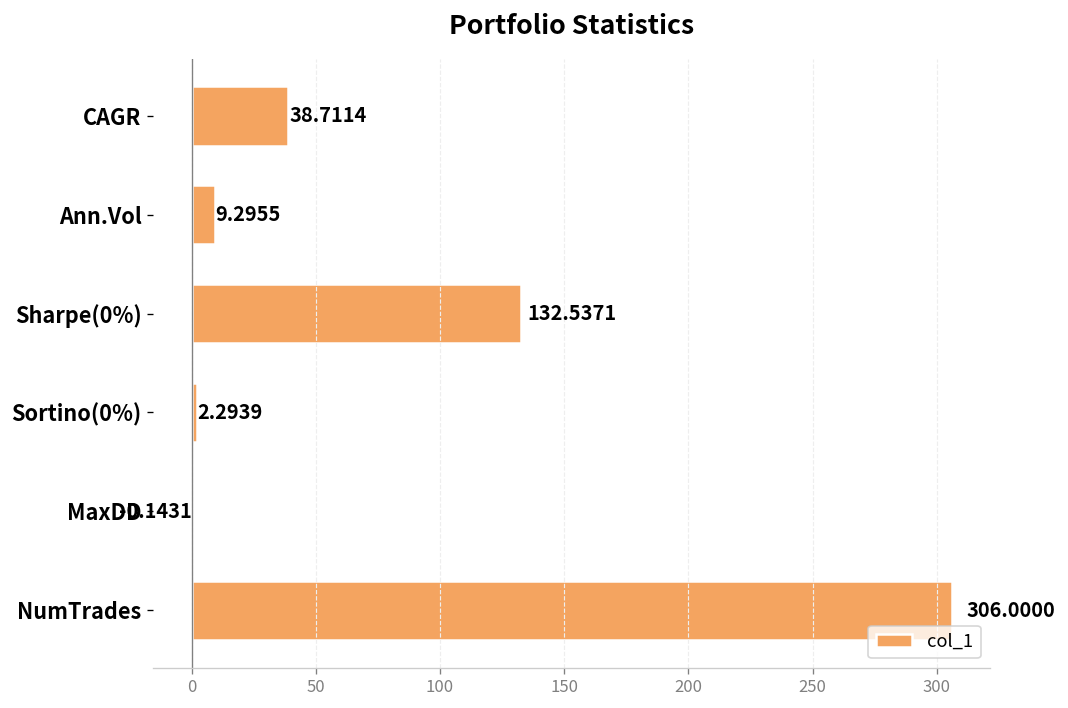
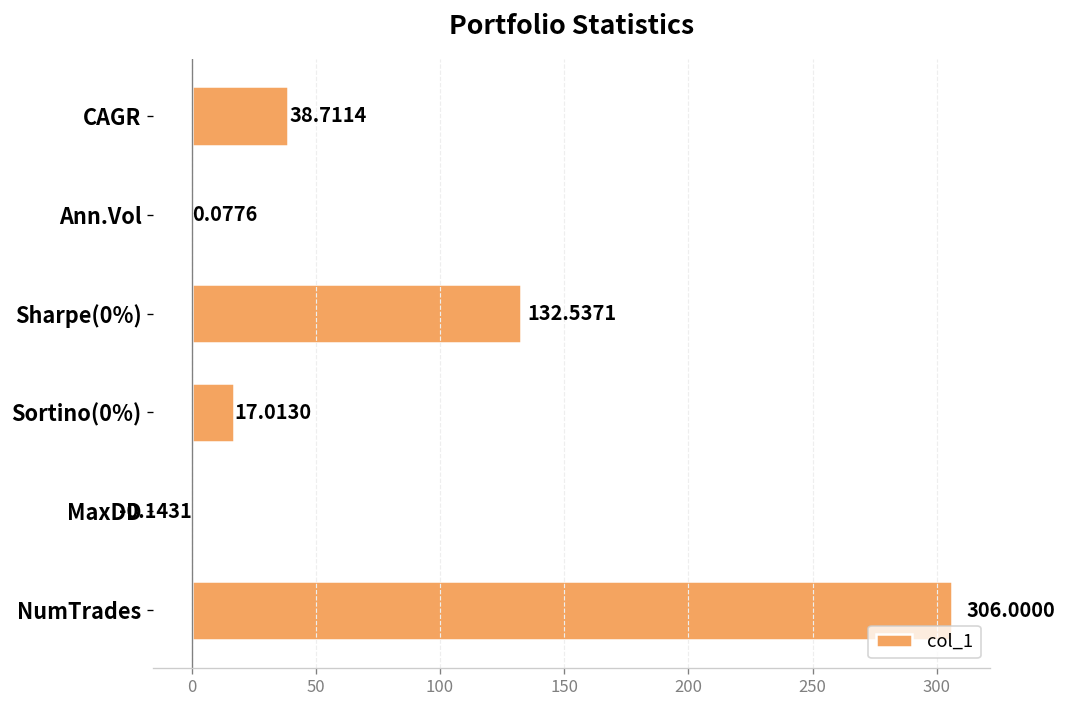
Ann.Vol: 9.2955 -> 0.0776
Sortino(0%): 2.2939 -> 17.0130
